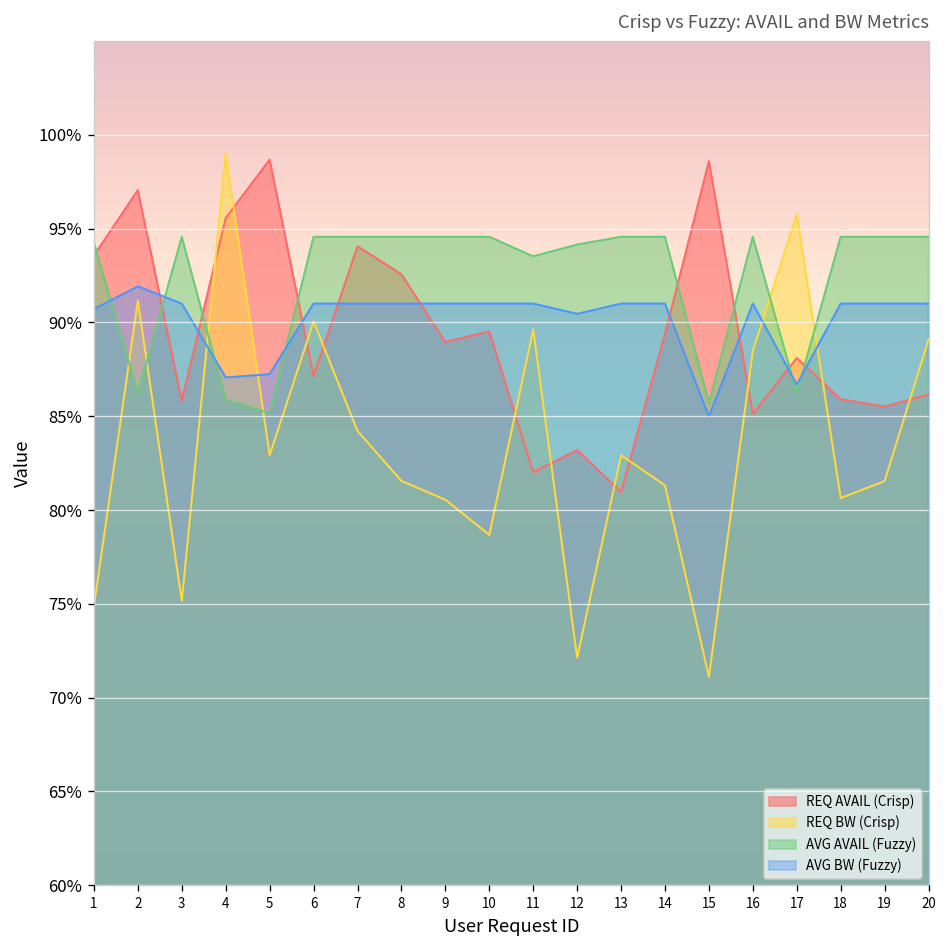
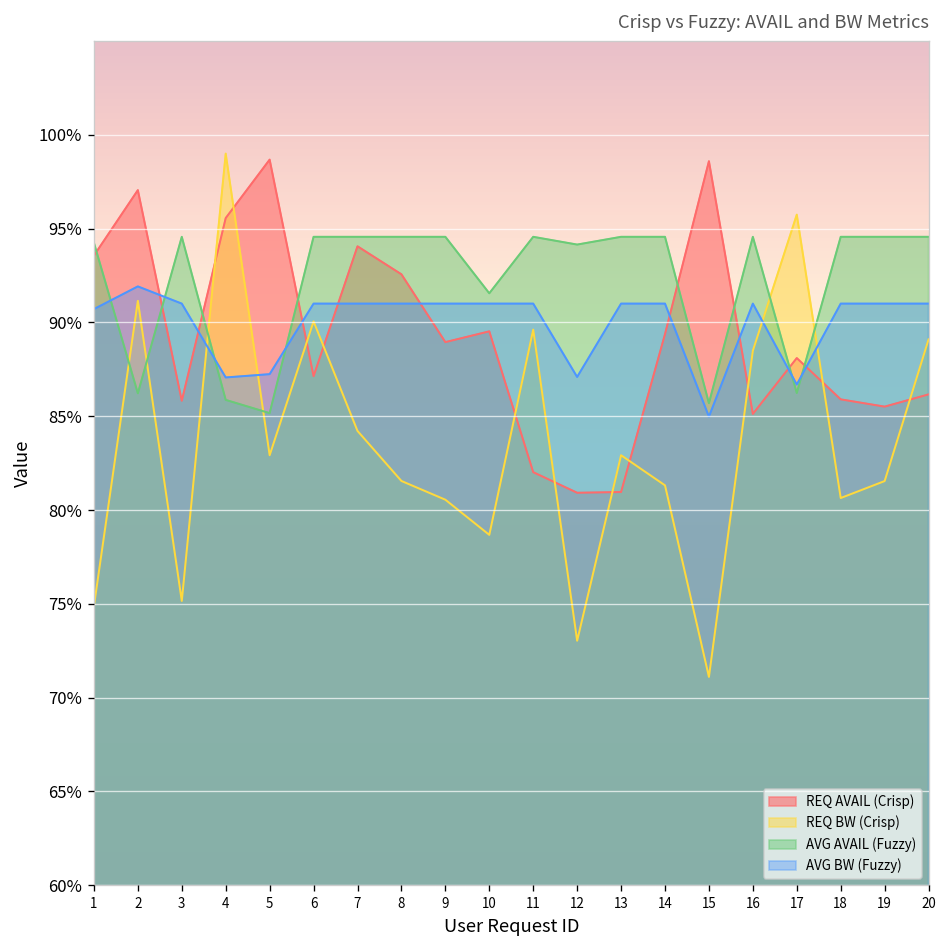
AVG AVAIL (Fuzzy), 10: 94.6% -> 91.6%
AVG AVAIL (Fuzzy), 11: 93.5% -> 94.6%
REQ AVAIL (Crisp), 12: 83.2% -> 80.9%
REQ BW (Crisp), 12: 72.1% -> 73.0%
AVG BW (Fuzzy), 12: 90.5% -> 87.1%
